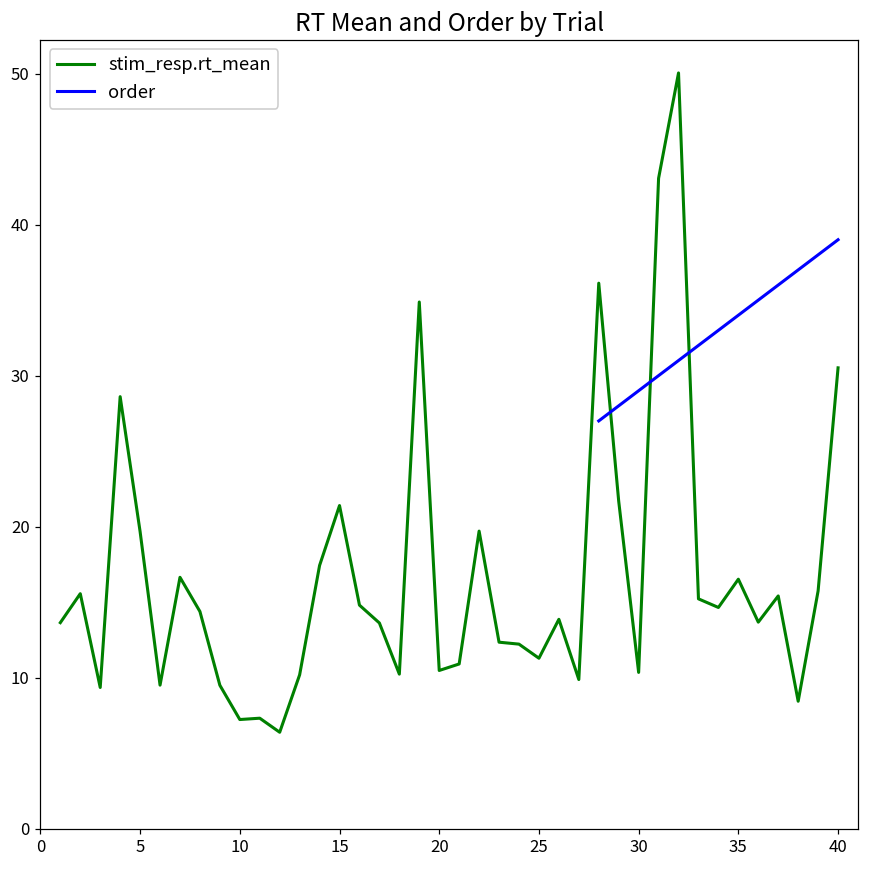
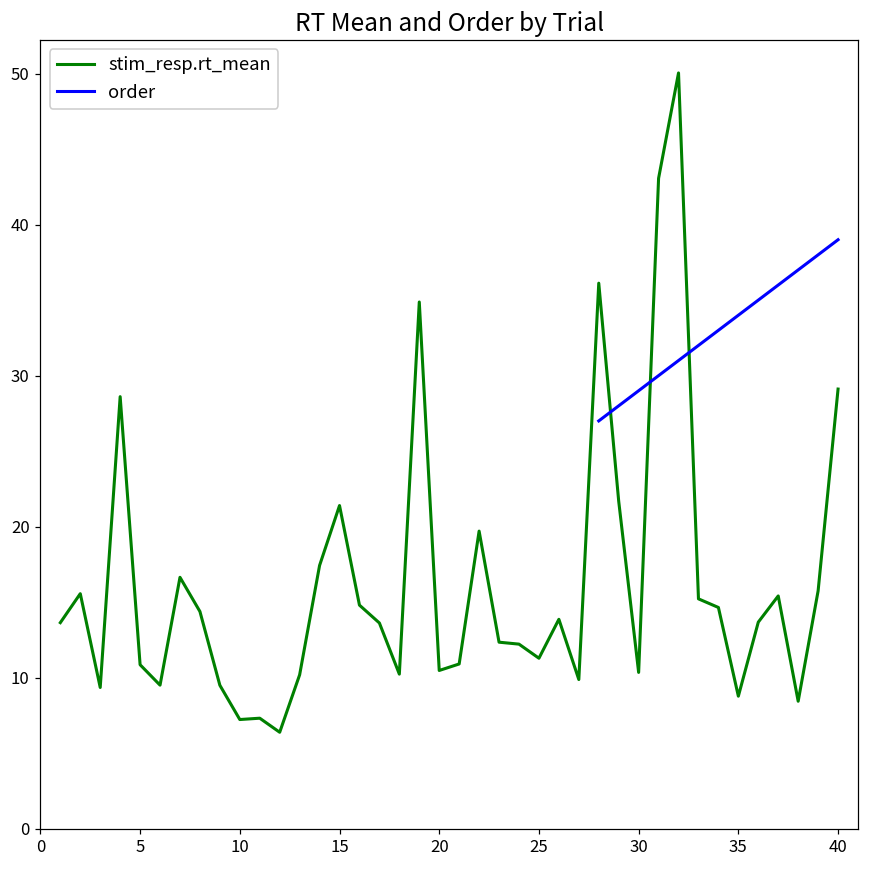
stim_resp.rt_mean, 5: 19.7 -> 10.9
stim_resp.rt_mean, 35: 16.5 -> 8.8
stim_resp.rt_mean, 40: 30.5 -> 29.1
